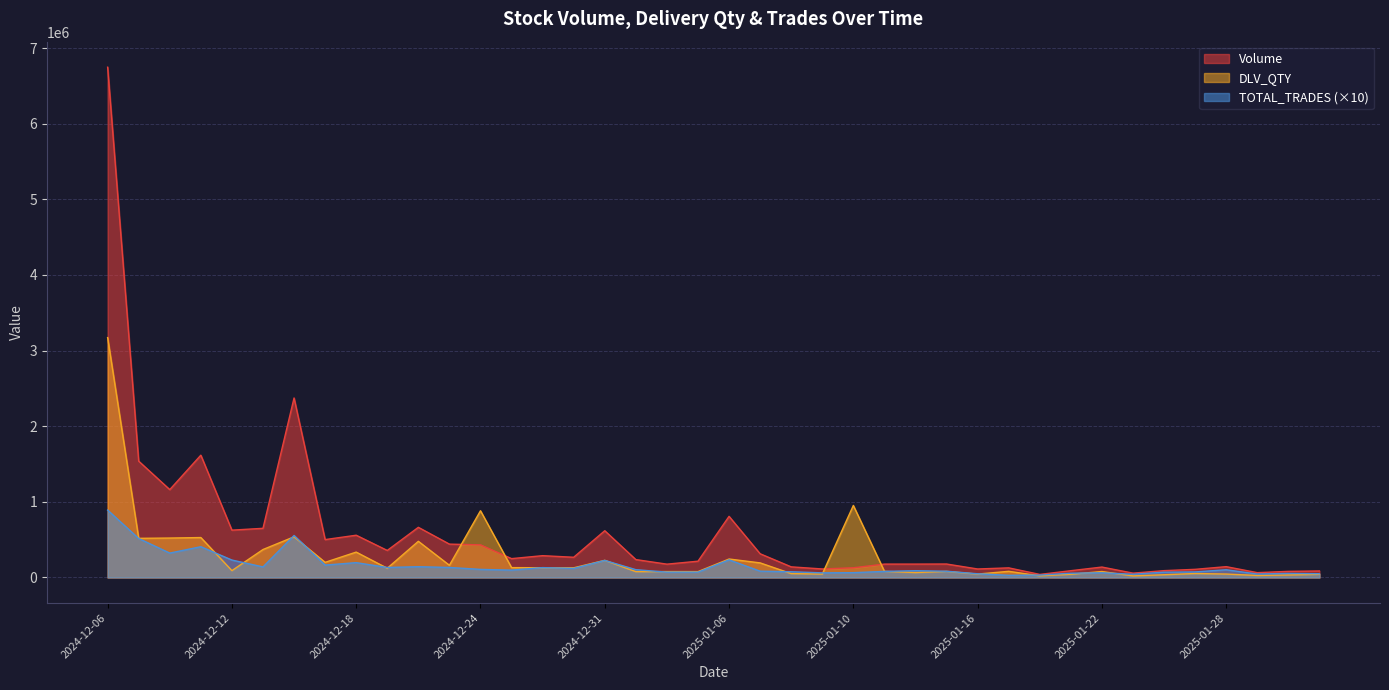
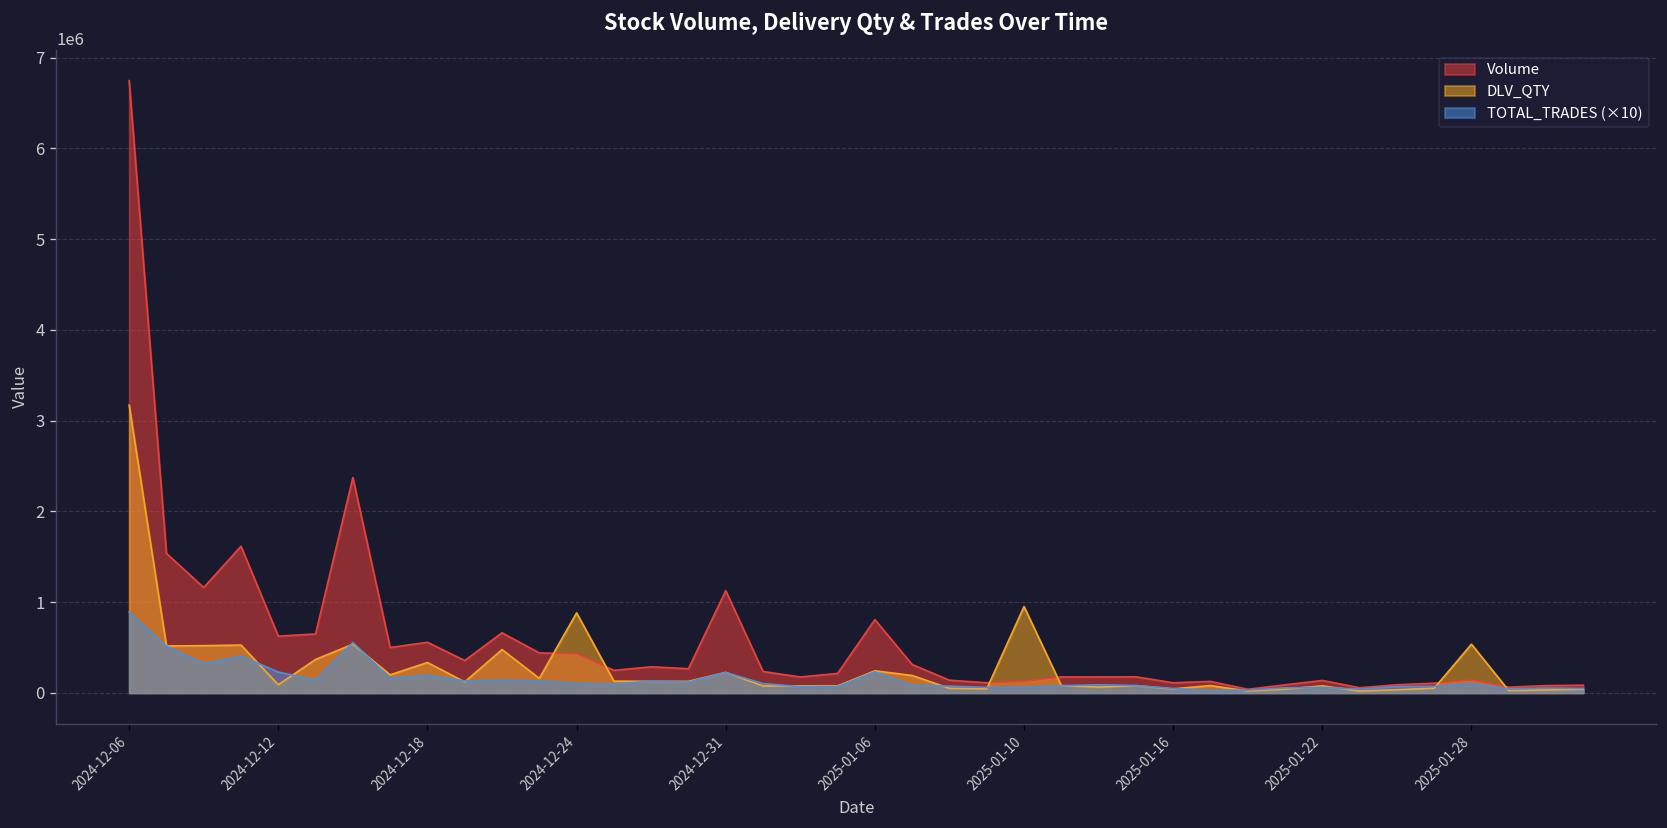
Volume, 2024-12-31: 600000 -> 1100000
DLV_QTY, 2025-01-28: 0 -> 500000
